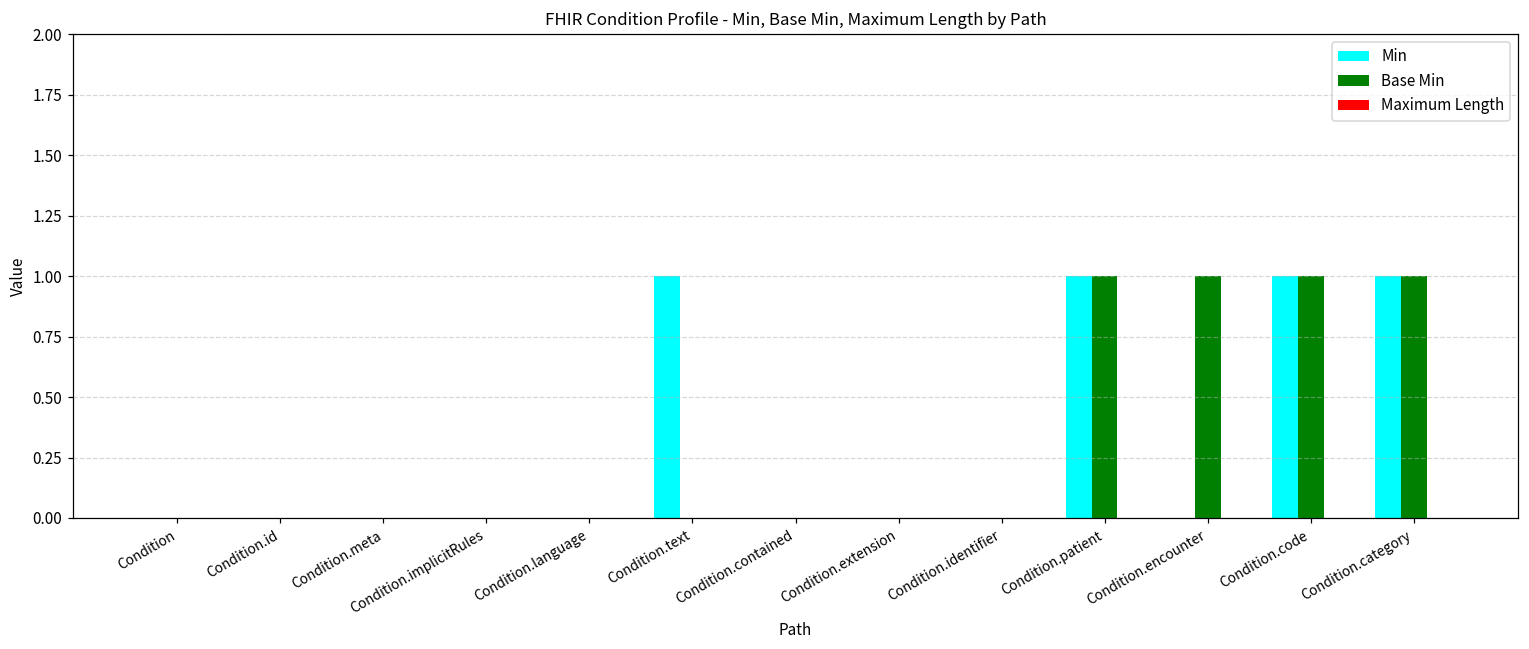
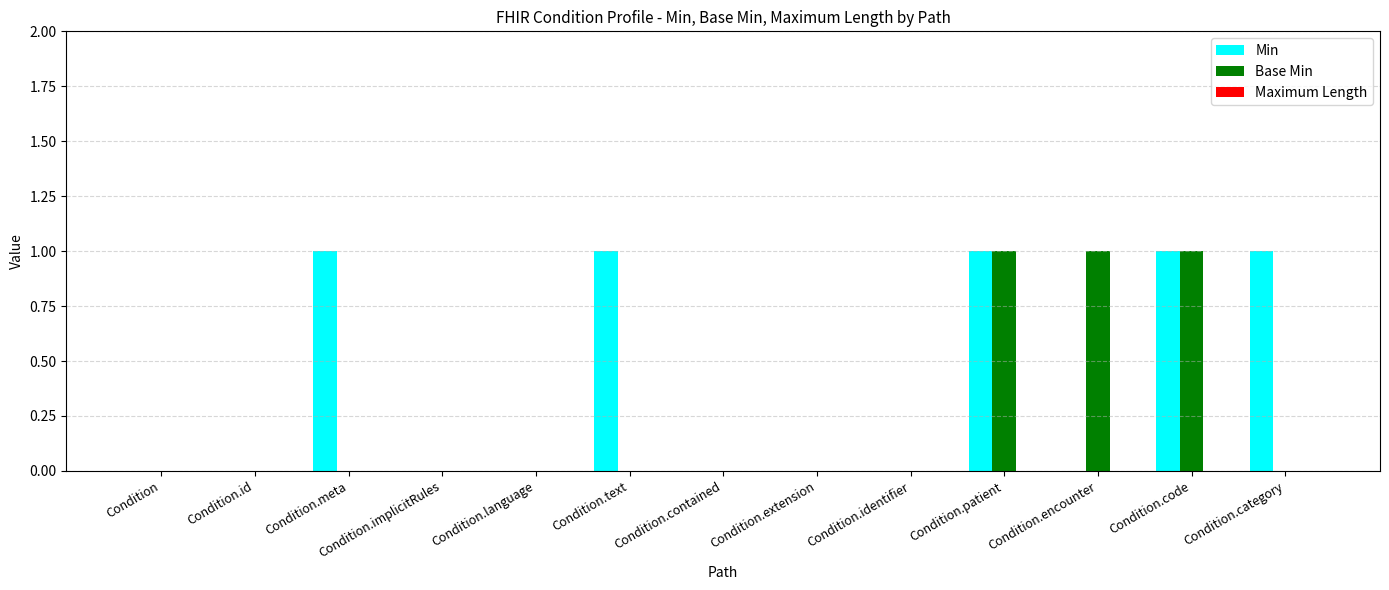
Min, Condition.meta: 0 -> 1
Base Min, Condition.category: 1 -> 0
